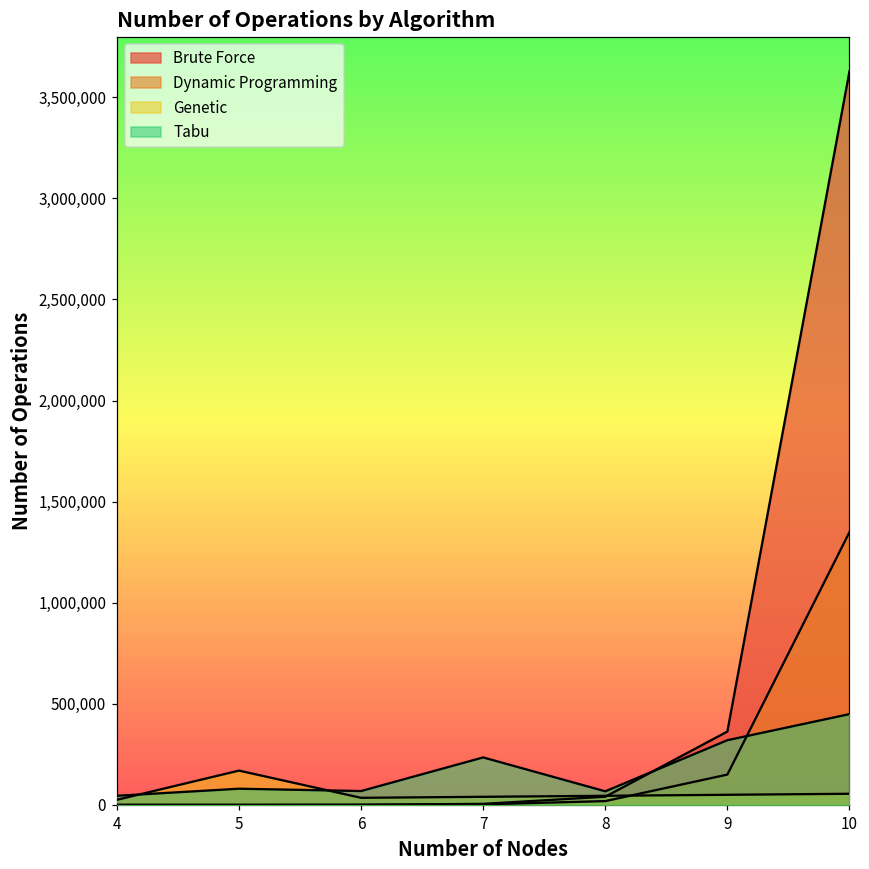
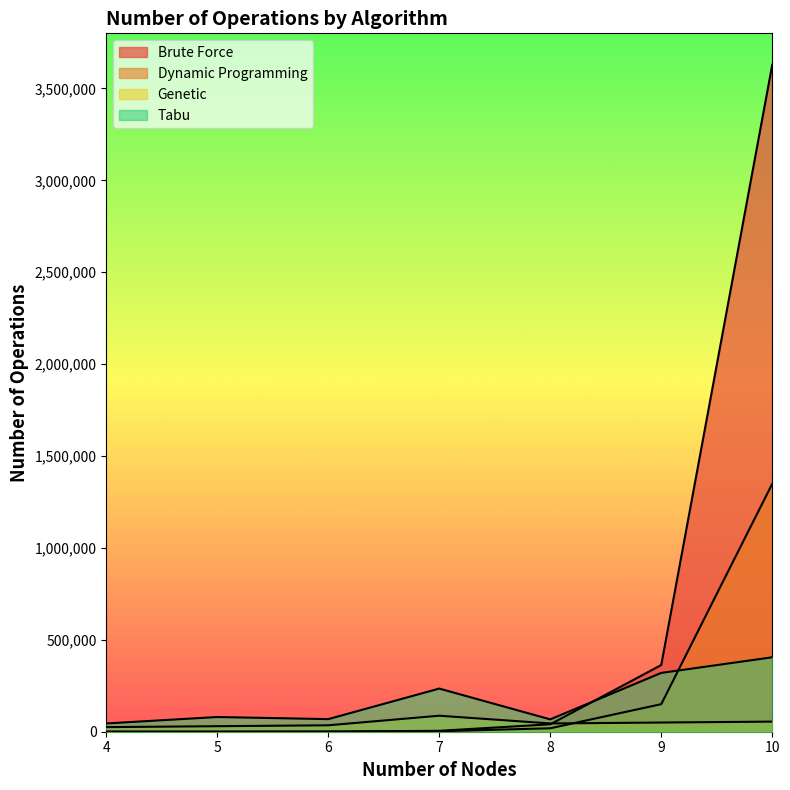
Genetic, 5: 170,000 -> 30,000
Genetic, 7: 40,000 -> 90,000
Tabu, 10: 450,000 -> 410,000
